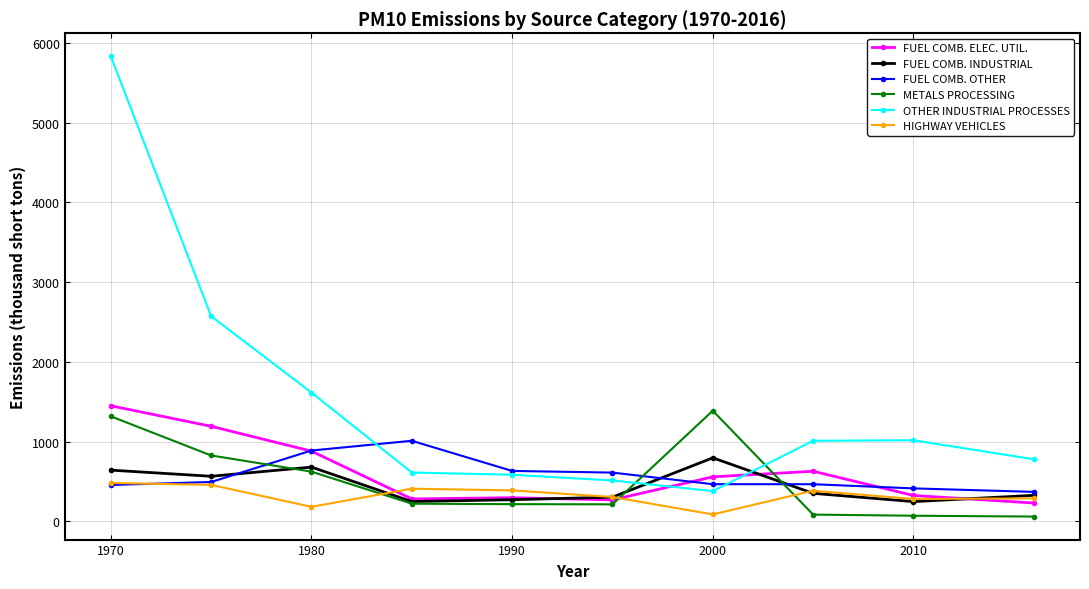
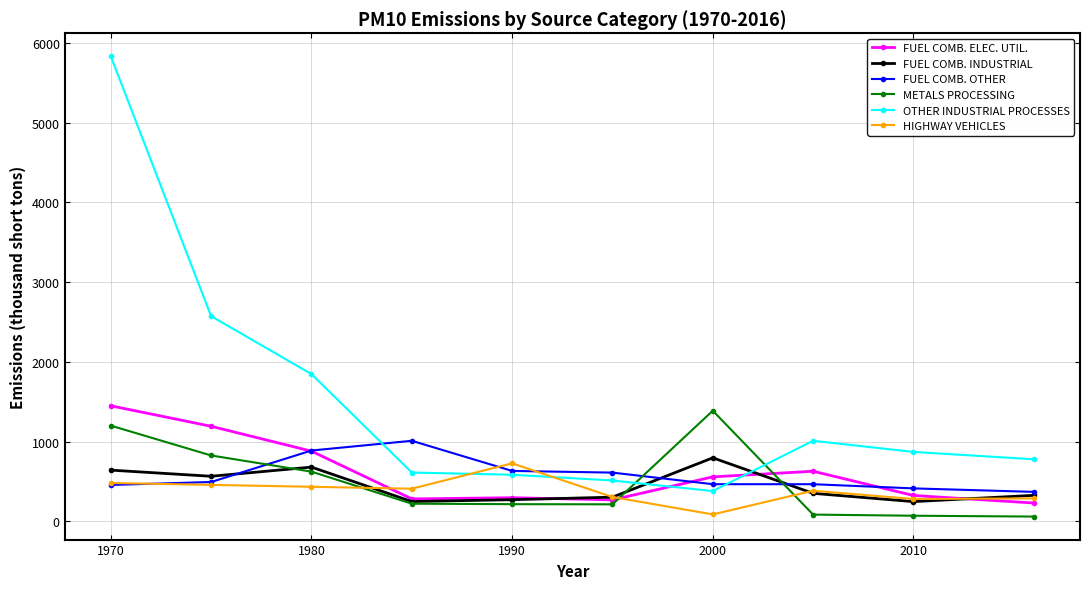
METALS PROCESSING, 1970: 1300 -> 1200
OTHER INDUSTRIAL PROCESSES, 1980: 1600 -> 1800
HIGHWAY VEHICLES, 1980: 200 -> 400
HIGHWAY VEHICLES, 1990: 400 -> 700
OTHER INDUSTRIAL PROCESSES, 2010: 1000 -> 900
